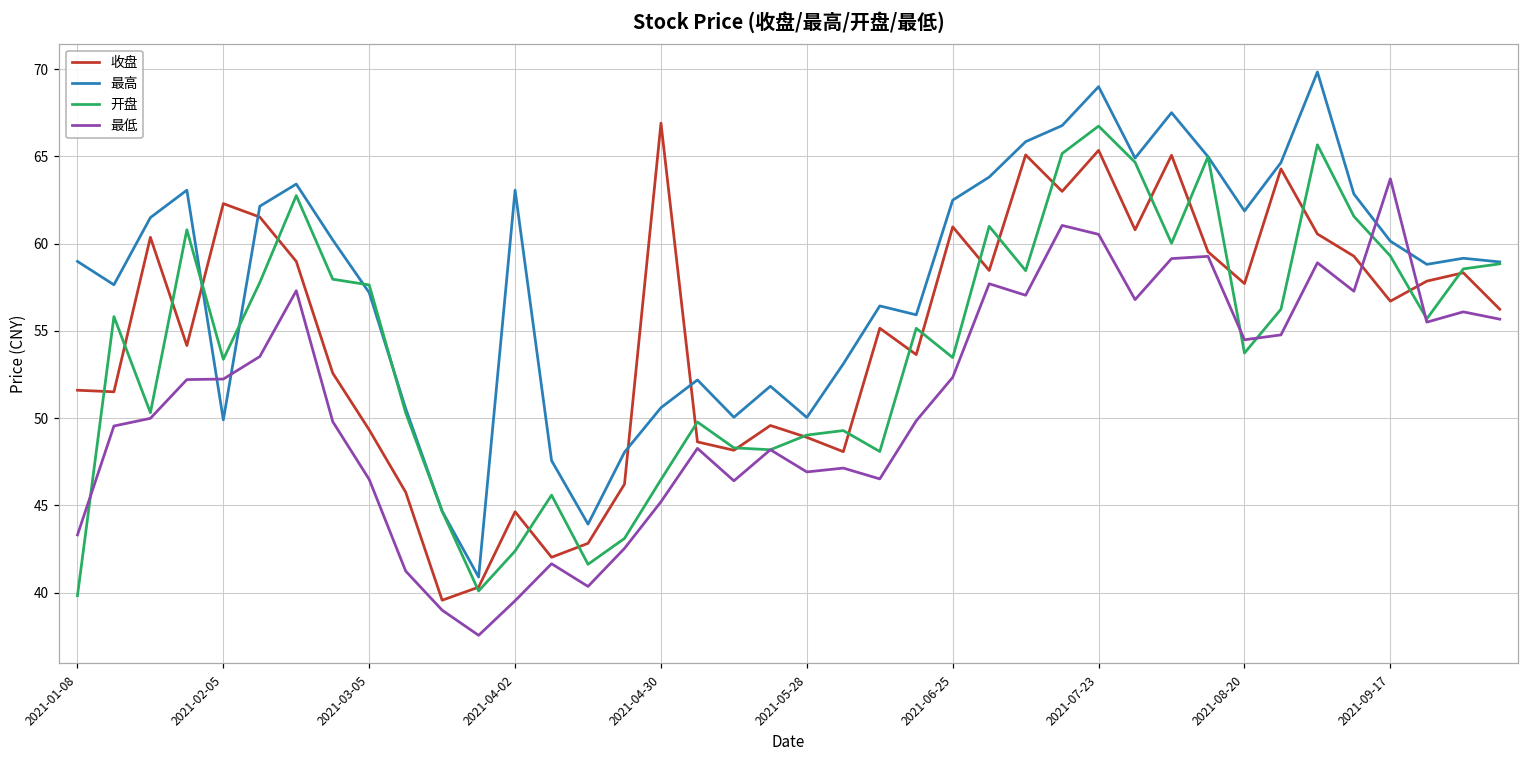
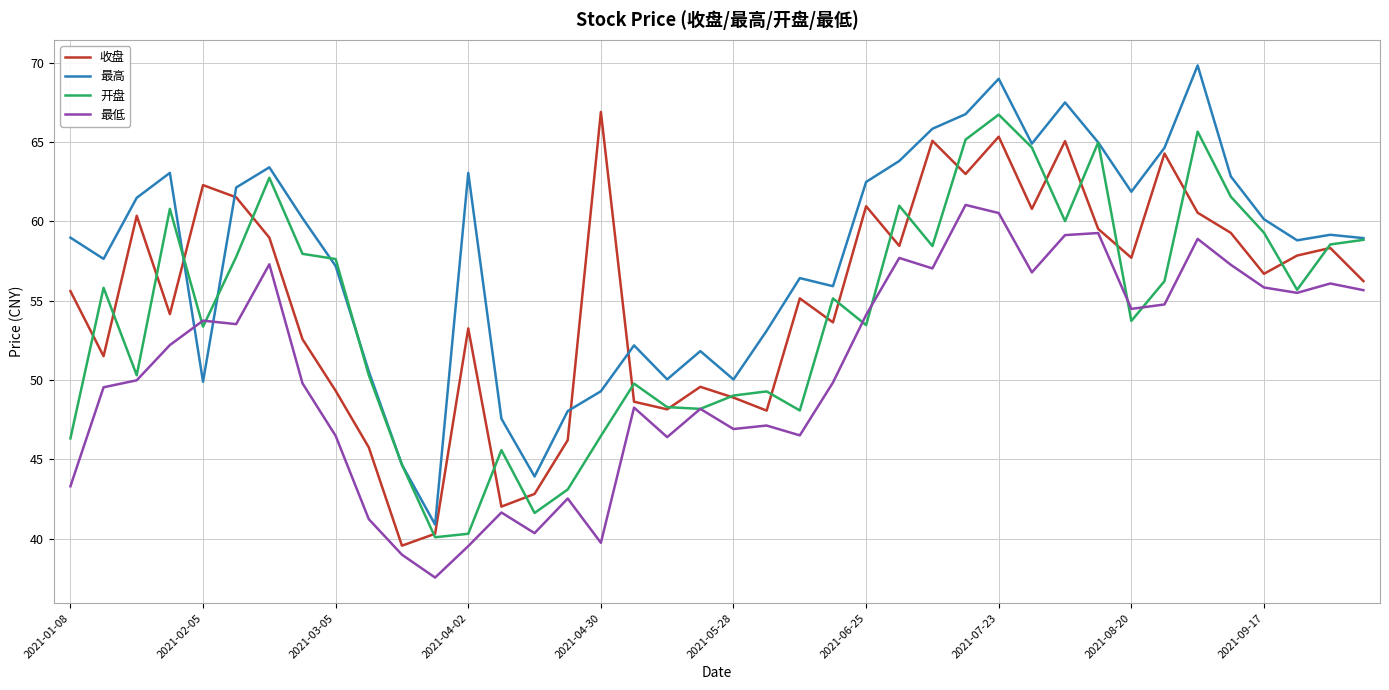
收盘, 2021-01-08: 51.6 -> 55.6
开盘, 2021-01-08: 39.8 -> 46.3
最低, 2021-02-05: 52.2 -> 53.8
收盘, 2021-04-02: 44.6 -> 53.3
开盘, 2021-04-02: 42.4 -> 40.3
最高, 2021-04-30: 50.6 -> 49.3
最低, 2021-04-30: 45.2 -> 39.8
最低, 2021-06-25: 52.3 -> 54.1
最低, 2021-09-17: 63.7 -> 55.8
